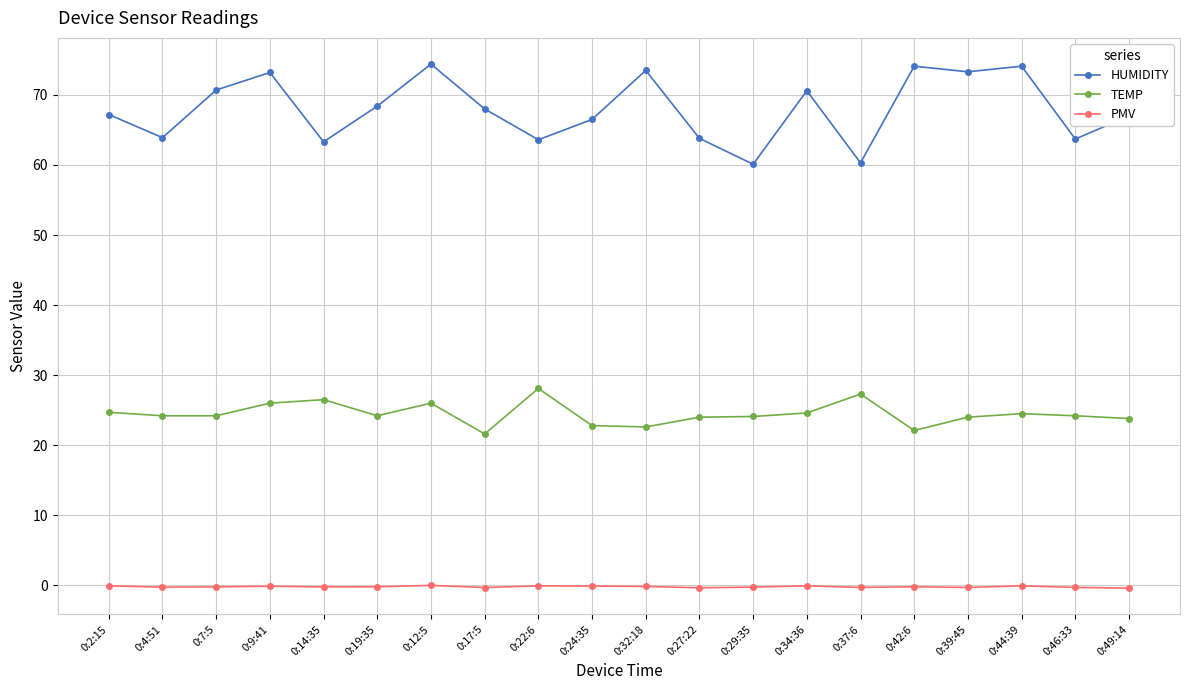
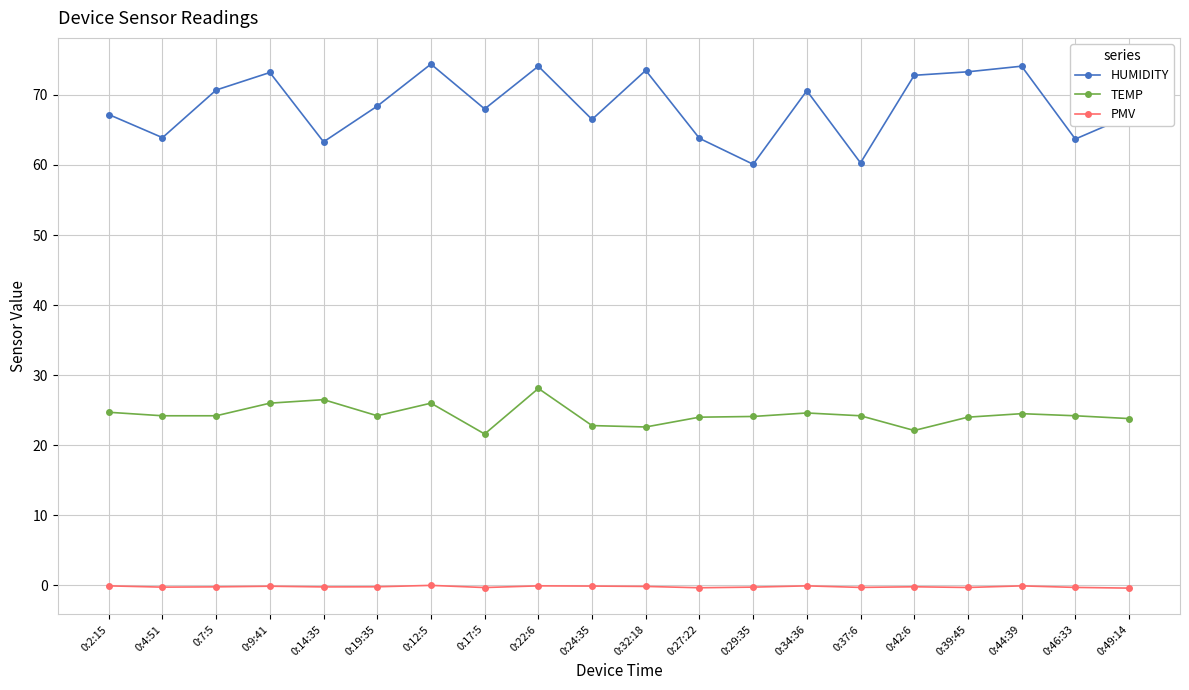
HUMIDITY, 0:22:6: 64 -> 74
TEMP, 0:37:6: 27 -> 24
HUMIDITY, 0:42:6: 74 -> 73
